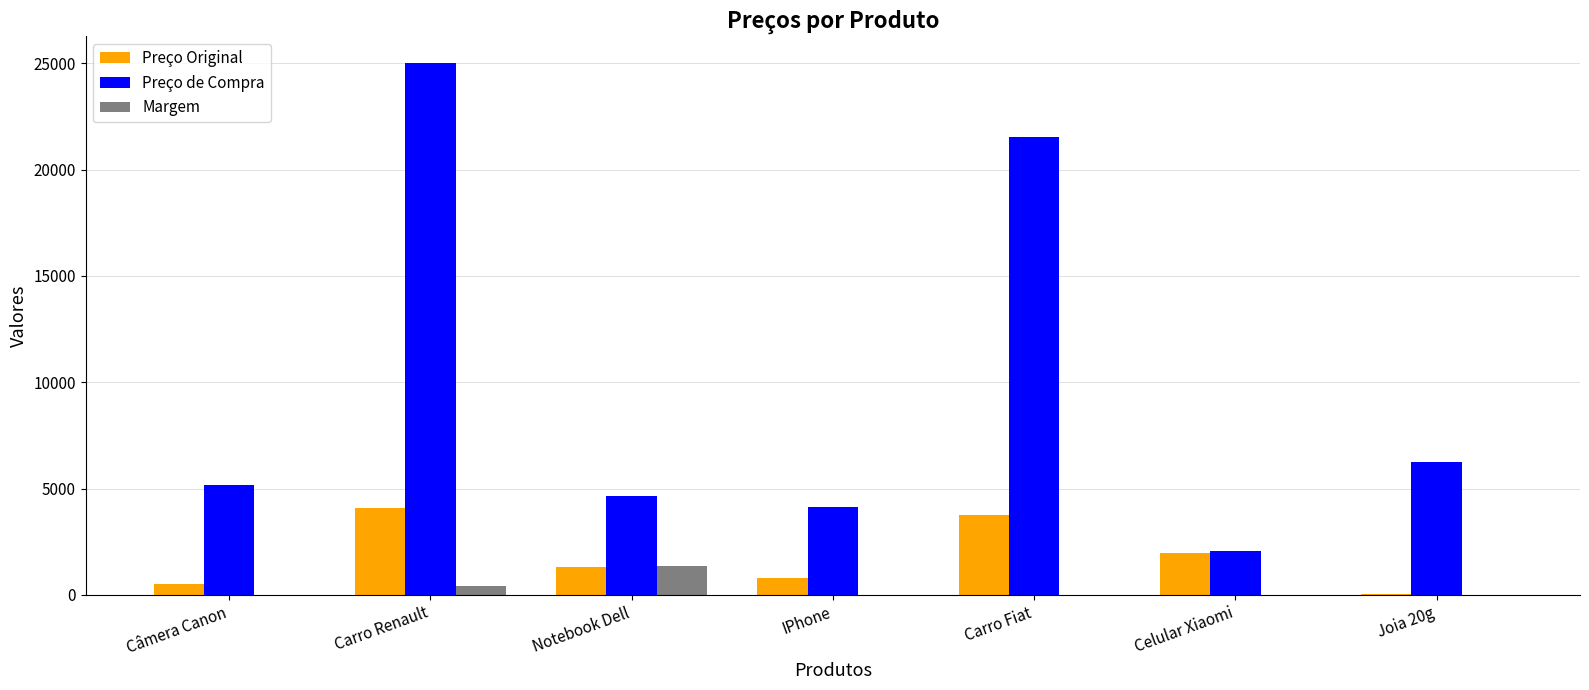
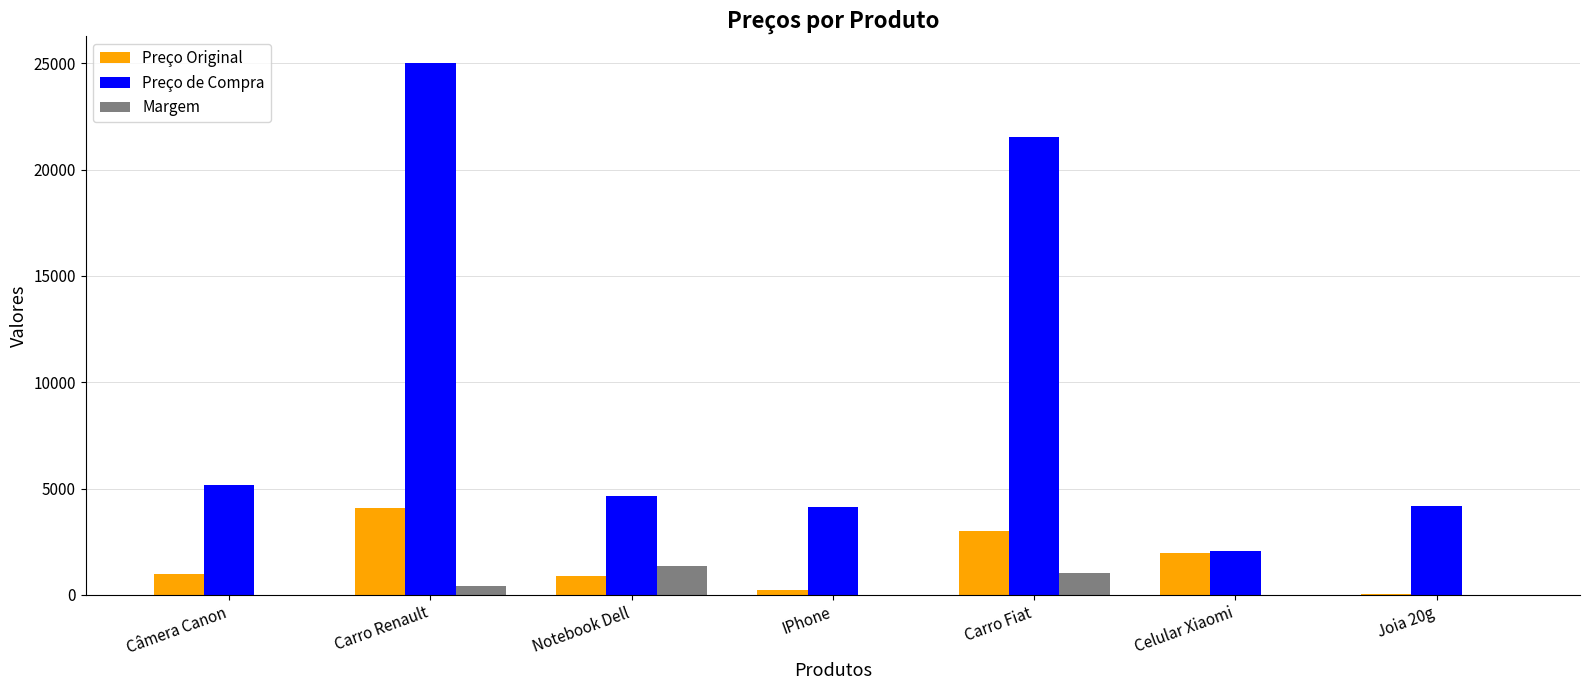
Preço Original, Câmera Canon: 500 -> 1000
Preço Original, Notebook Dell: 1300 -> 900
Preço Original, IPhone: 800 -> 200
Preço Original, Carro Fiat: 3800 -> 3000
Margem, Carro Fiat: 0 -> 1000
Preço de Compra, Joia 20g: 6200 -> 4200
